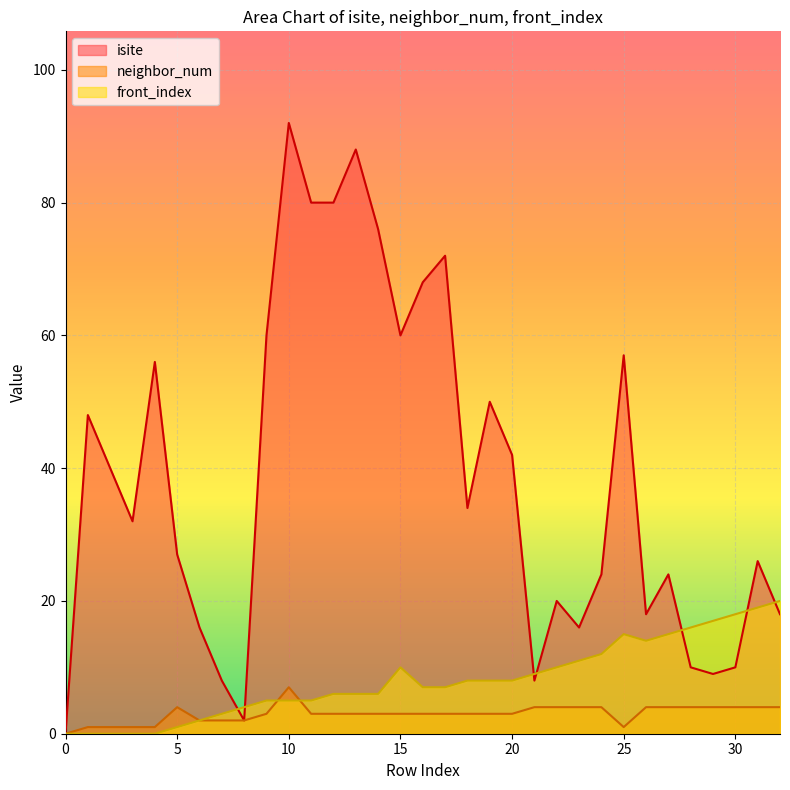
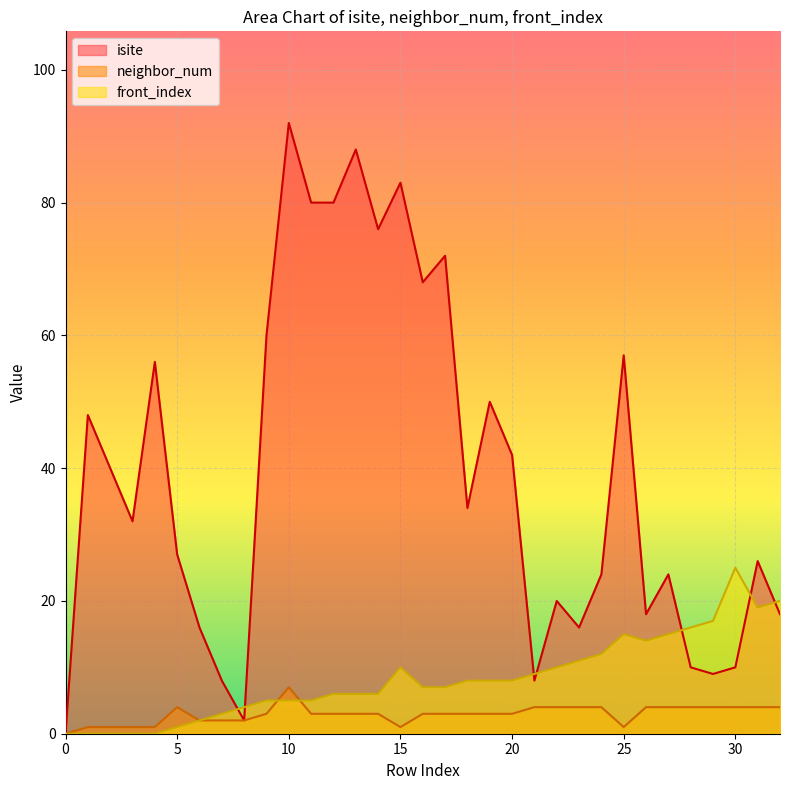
isite, 15: 60 -> 83
neighbor_num, 15: 3 -> 1
front_index, 30: 18 -> 25
